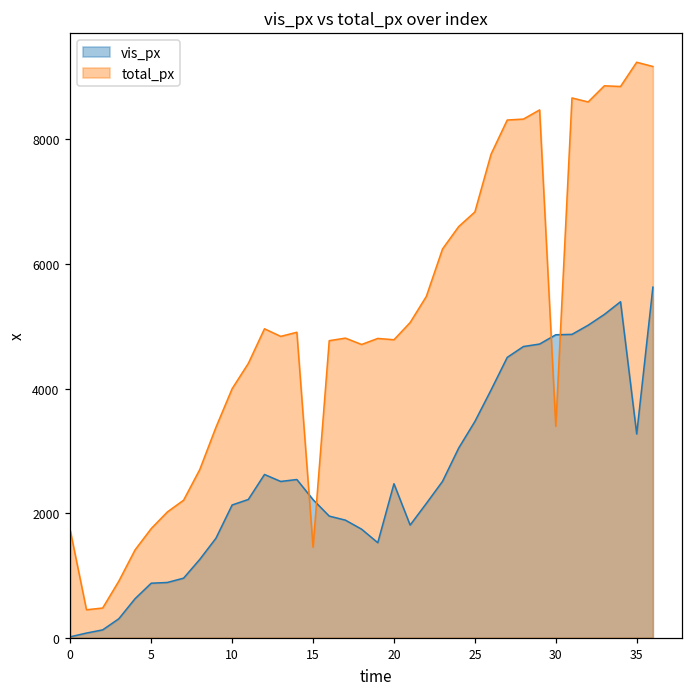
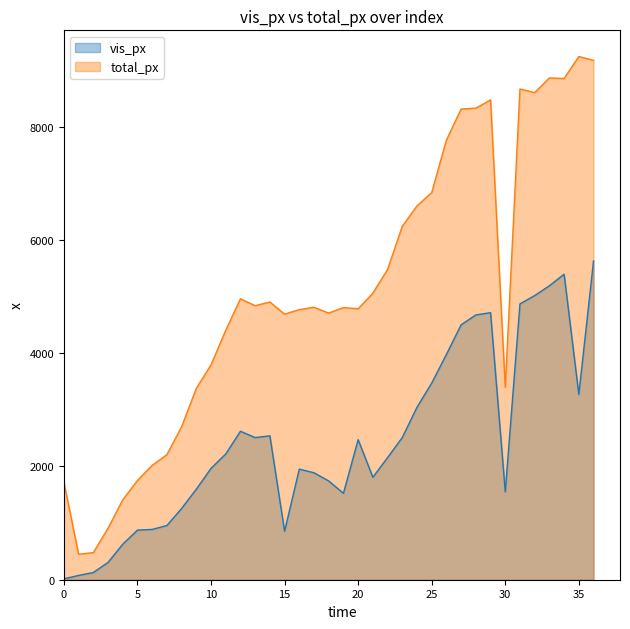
vis_px, 10: 2100 -> 2000
total_px, 10: 4000 -> 3800
vis_px, 15: 2200 -> 900
total_px, 15: 1500 -> 4700
vis_px, 30: 4900 -> 1600
